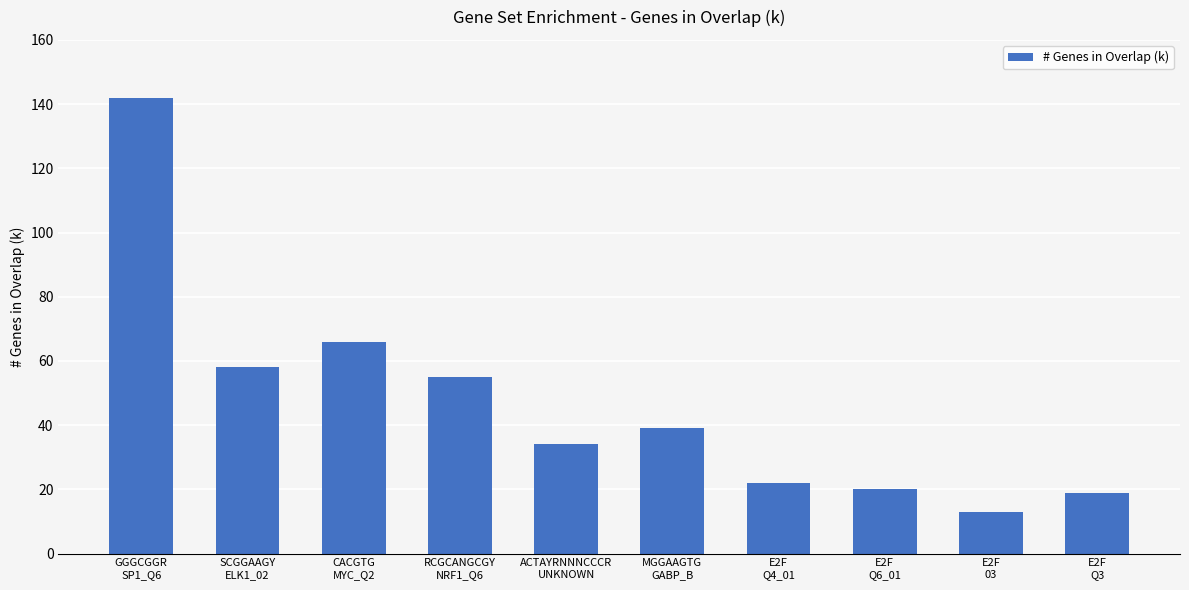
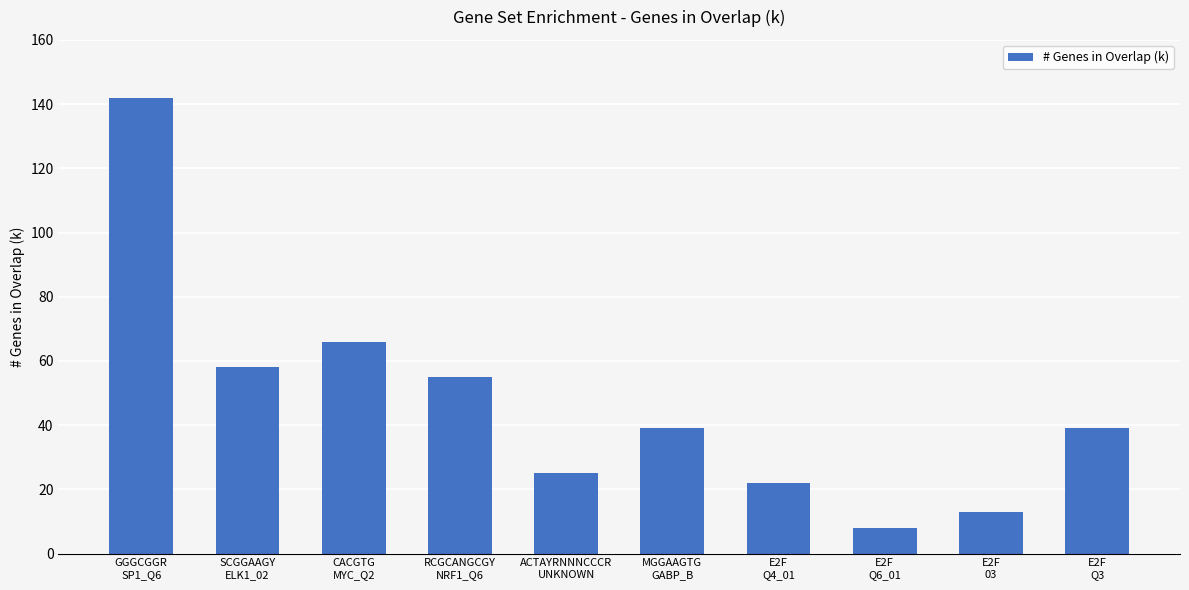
ACTAYRNNNCCCR UNKNOWN: 34 -> 25
E2F Q6_01: 20 -> 8
E2F Q3: 19 -> 39
